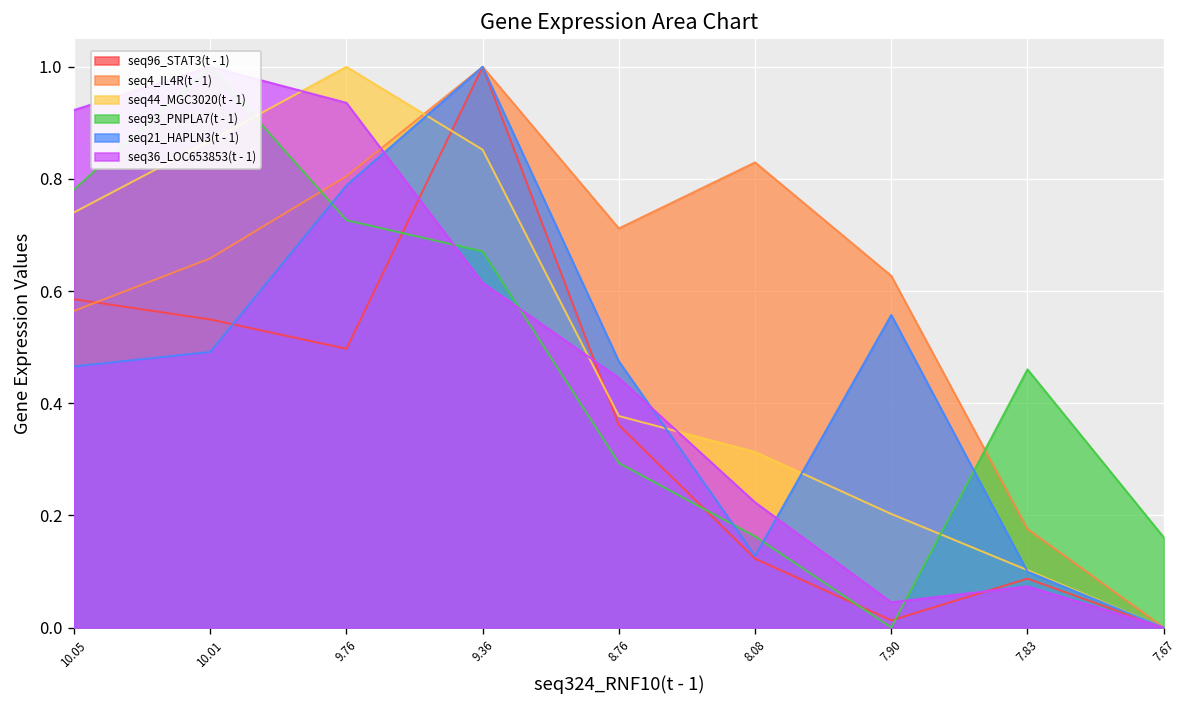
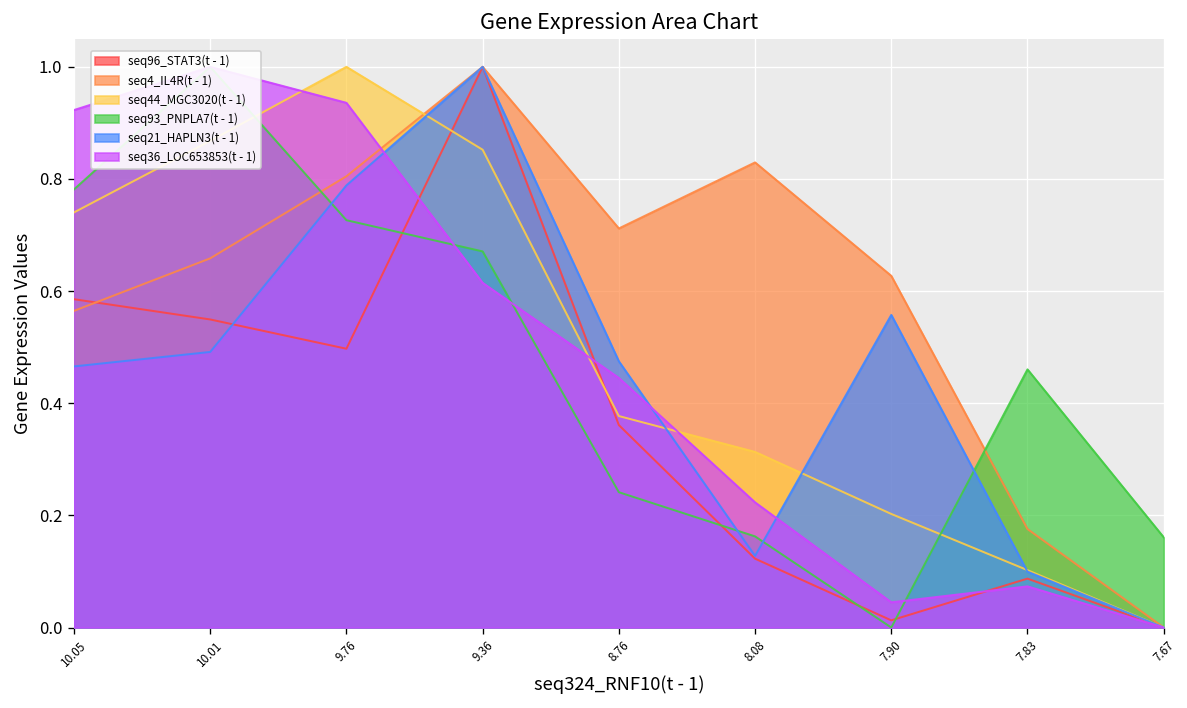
seq93_PNPLA7(t - 1), 8.76: 0.29 -> 0.24
